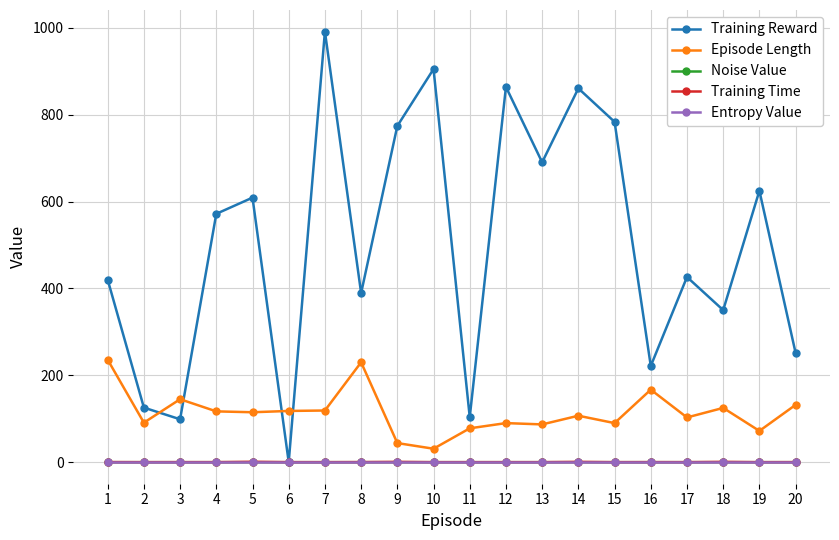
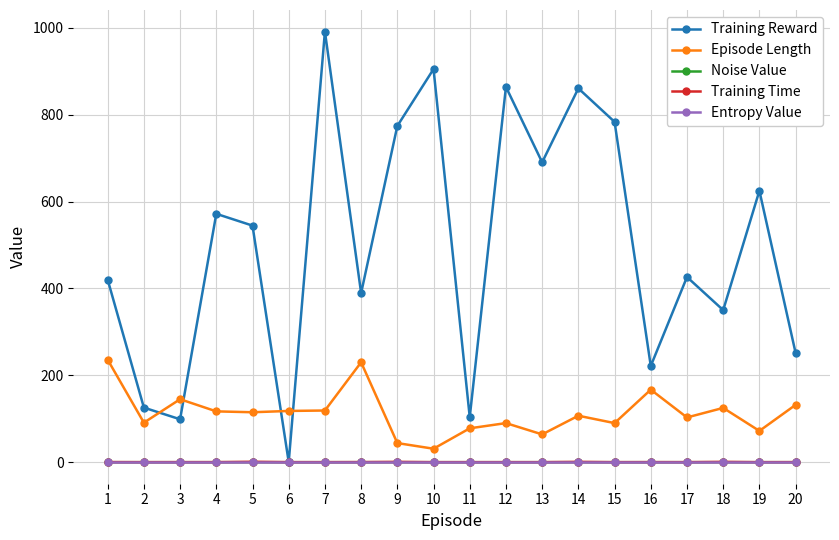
Training Reward, 5: 610 -> 540
Episode Length, 13: 90 -> 60
